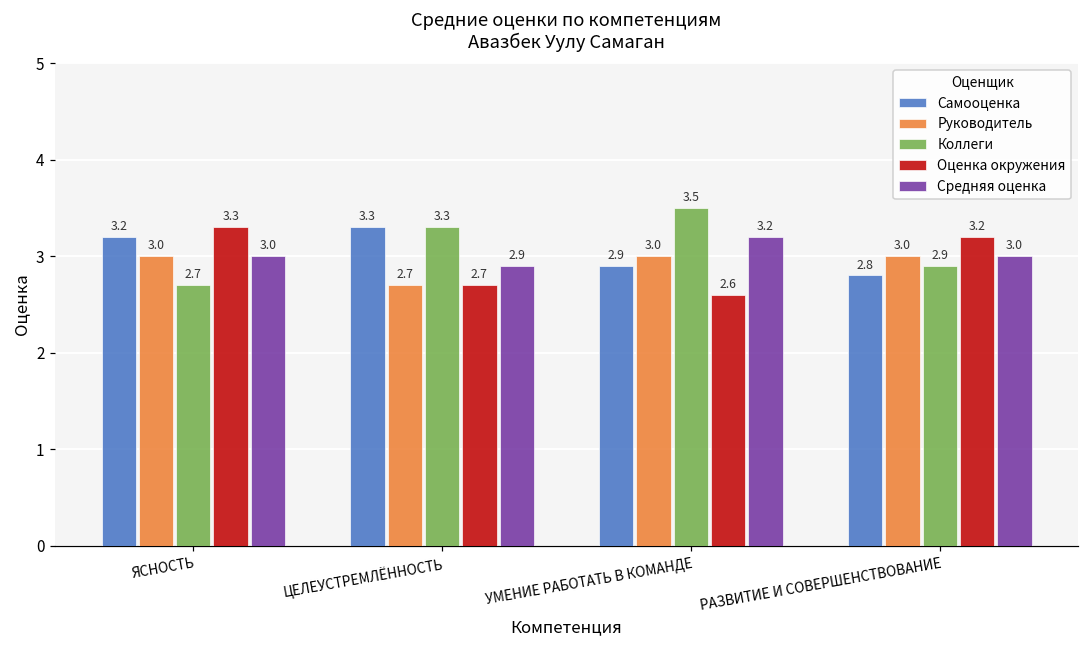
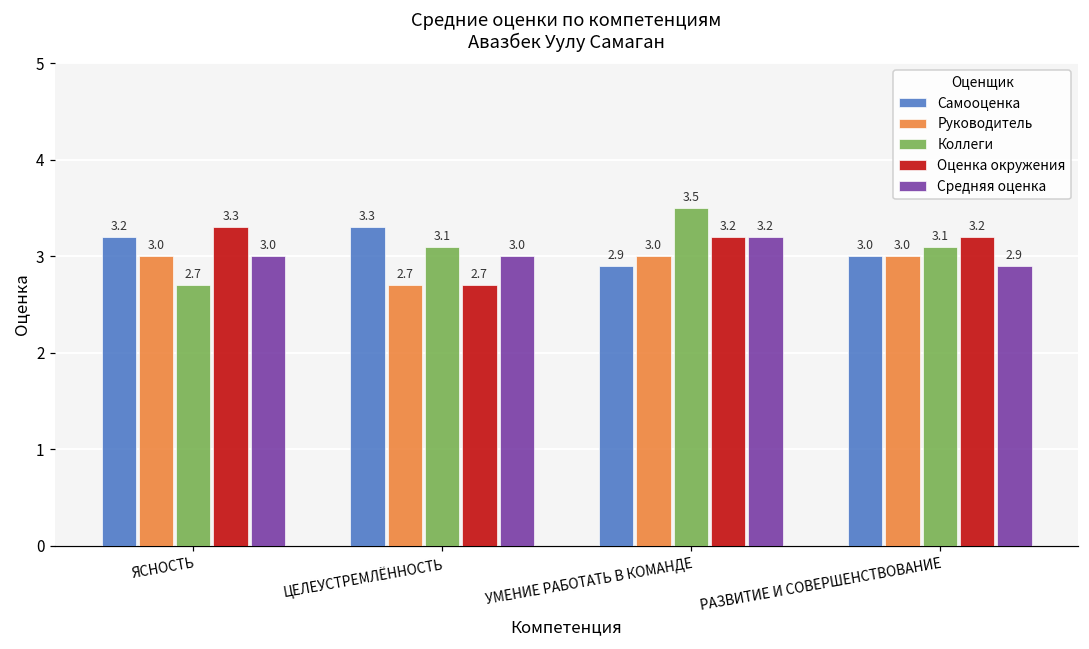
Коллеги, ЦЕЛЕУСТРЕМЛЁННОСТЬ: 3.3 -> 3.1
Средняя оценка, ЦЕЛЕУСТРЕМЛЁННОСТЬ: 2.9 -> 3.0
Оценка окружения, УМЕНИЕ РАБОТАТЬ В КОМАНДЕ: 2.6 -> 3.2
Самооценка, РАЗВИТИЕ И СОВЕРШЕНСТВОВАНИЕ: 2.8 -> 3.0
Коллеги, РАЗВИТИЕ И СОВЕРШЕНСТВОВАНИЕ: 2.9 -> 3.1
Средняя оценка, РАЗВИТИЕ И СОВЕРШЕНСТВОВАНИЕ: 3.0 -> 2.9
